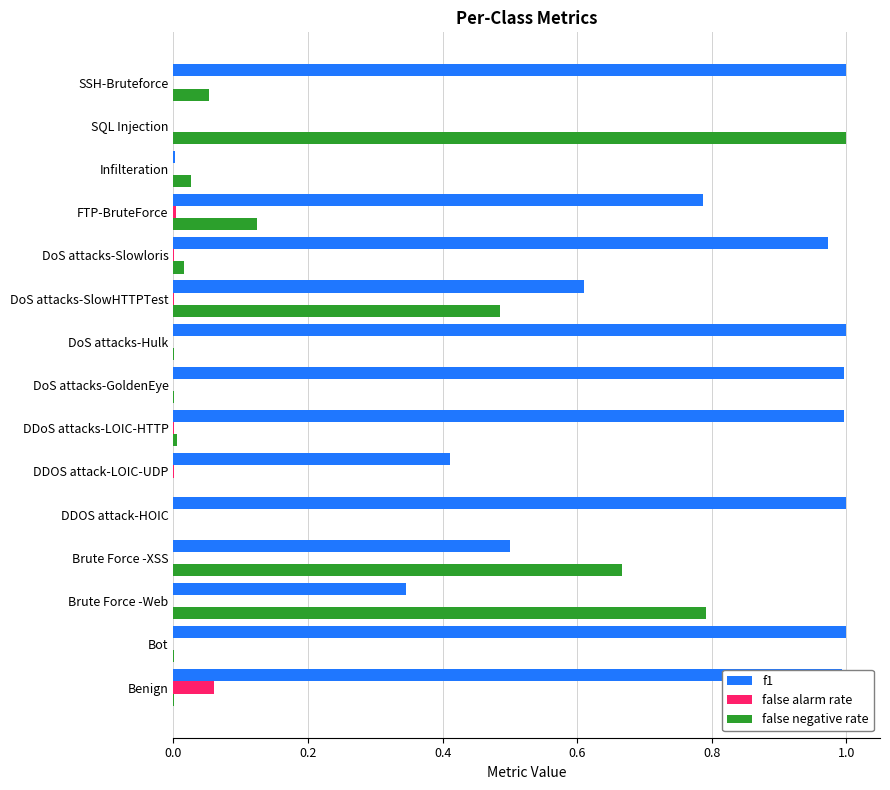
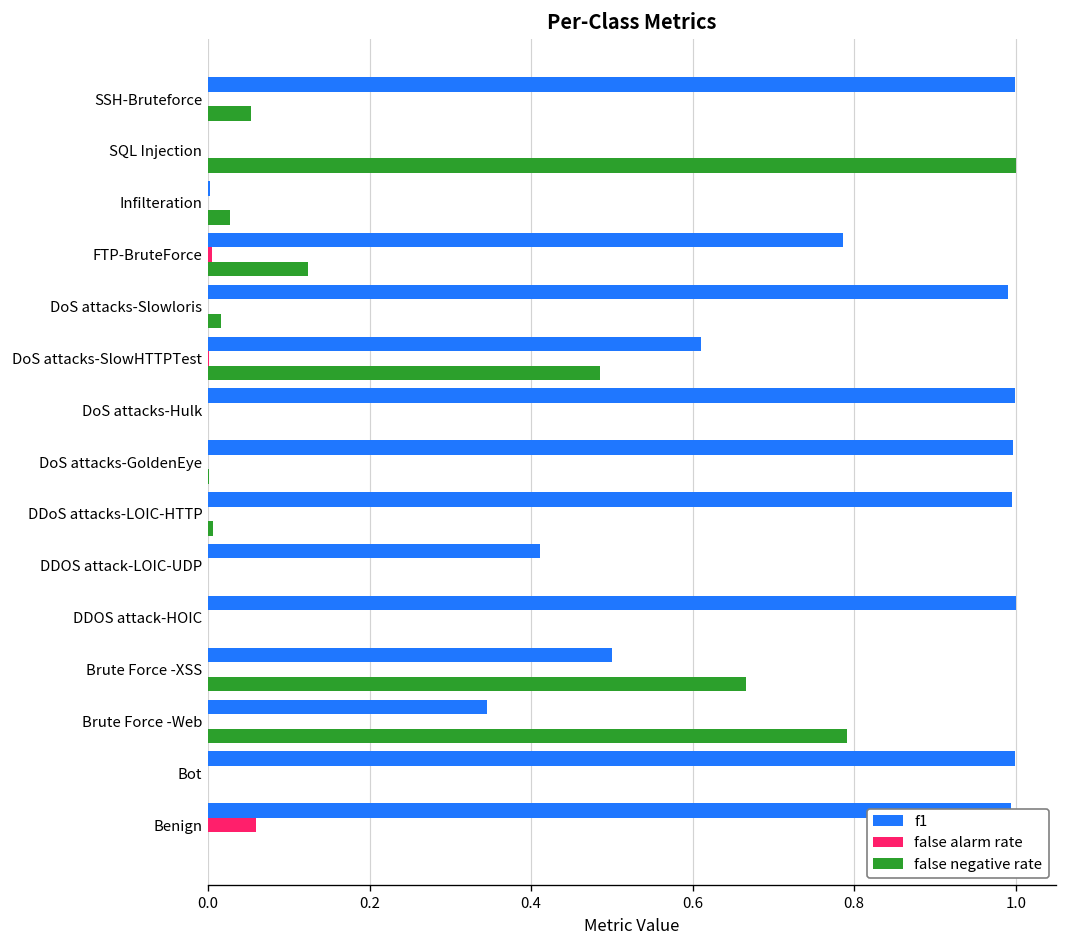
f1, DoS attacks-Slowloris: 0.97 -> 0.99
